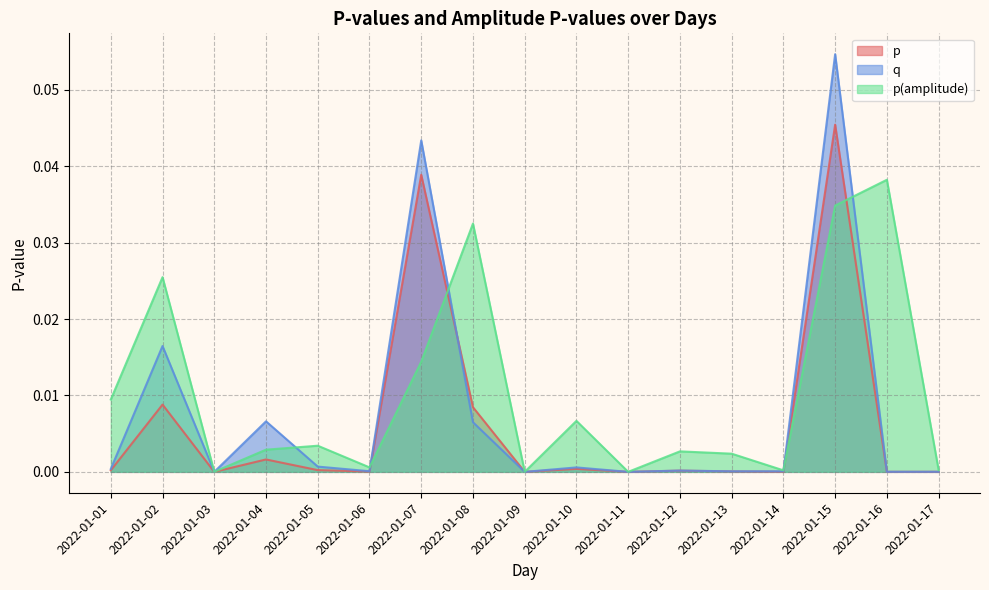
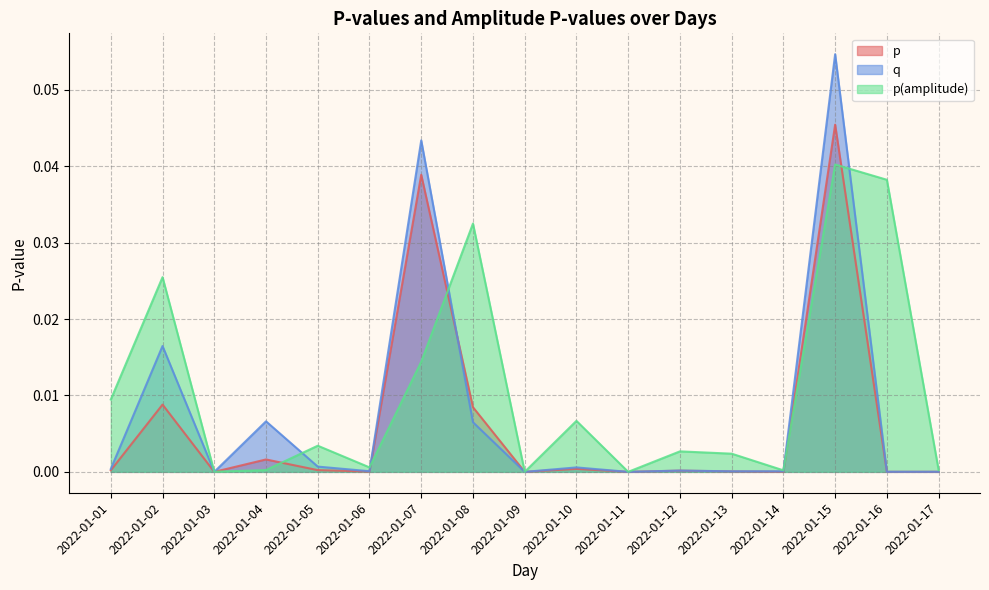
p(amplitude), 2022-01-04: 0.003 -> 0.000
p(amplitude), 2022-01-15: 0.035 -> 0.040
